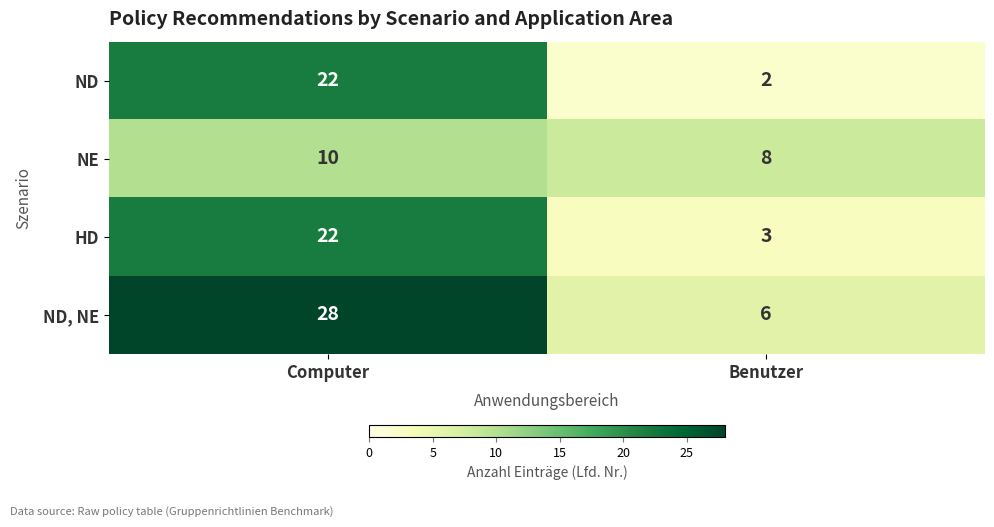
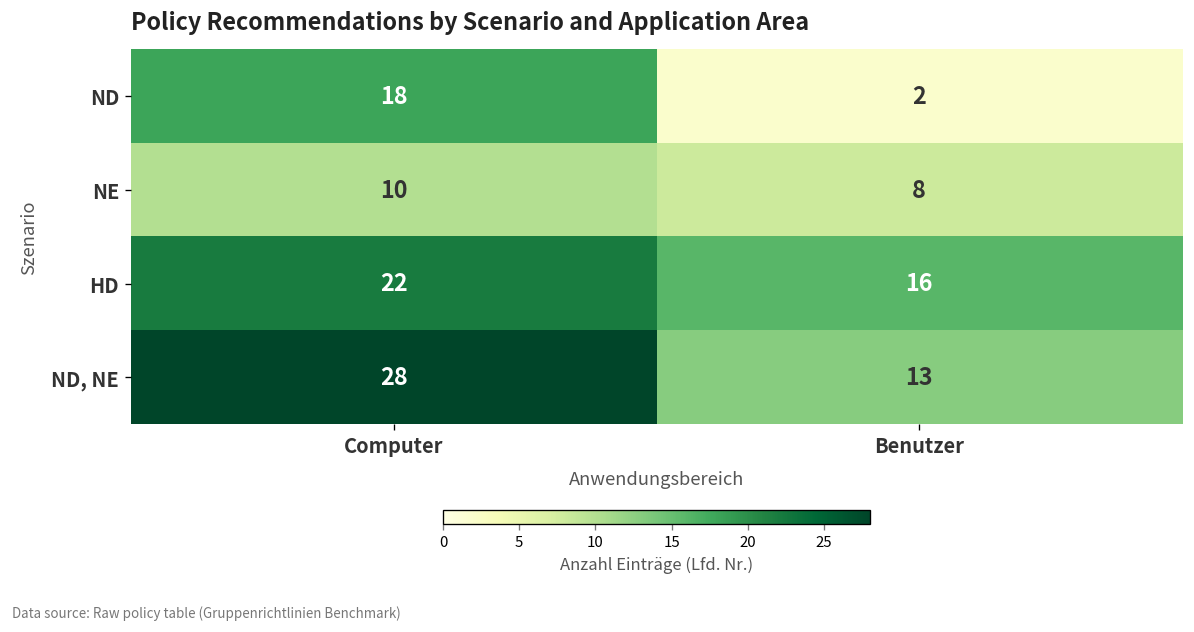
ND, Computer: 22 -> 18
HD, Benutzer: 3 -> 16
ND, NE, Benutzer: 6 -> 13
